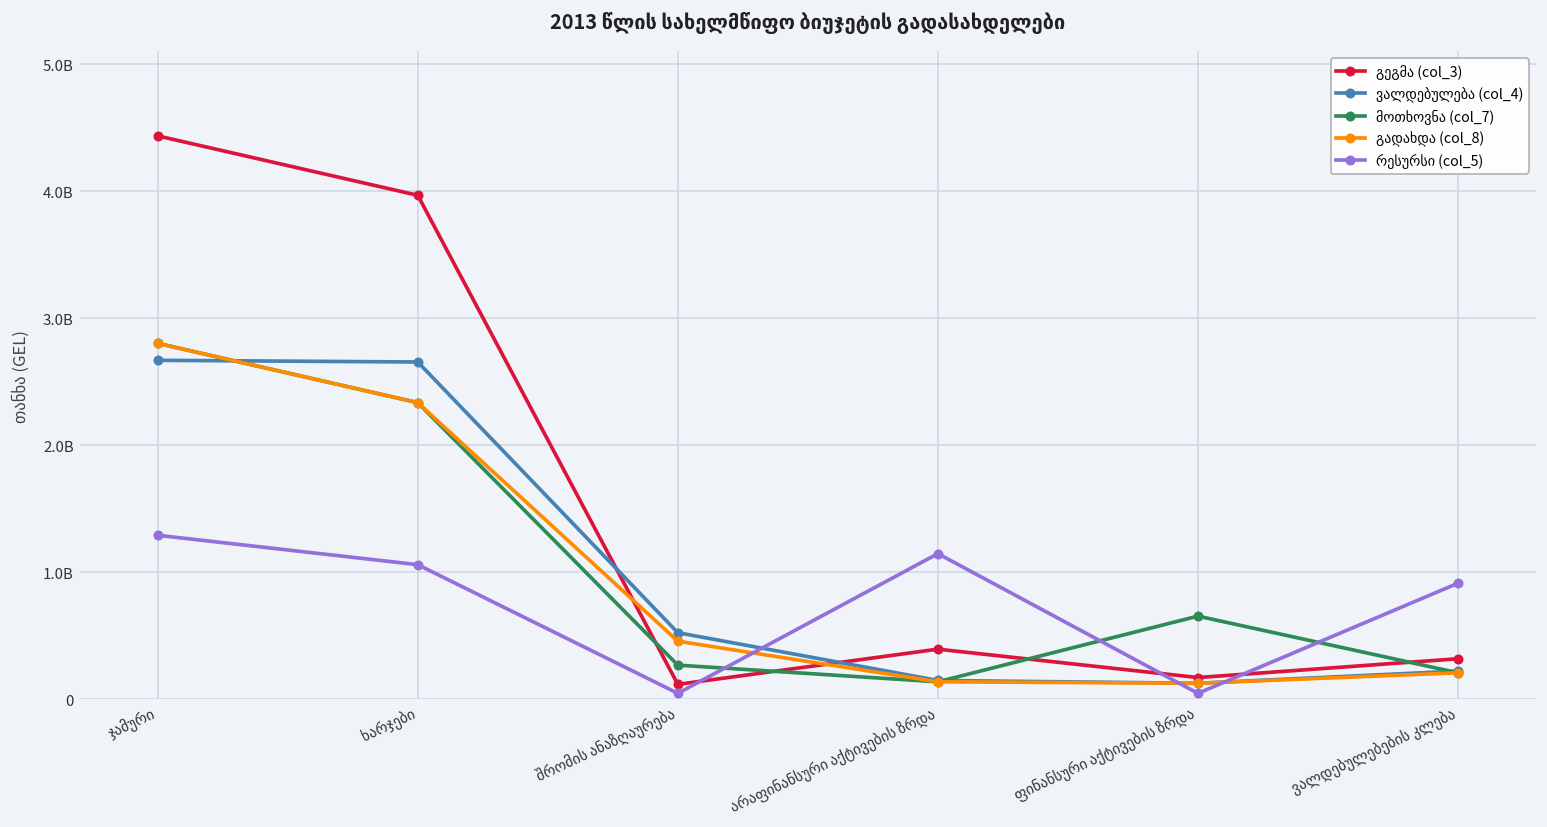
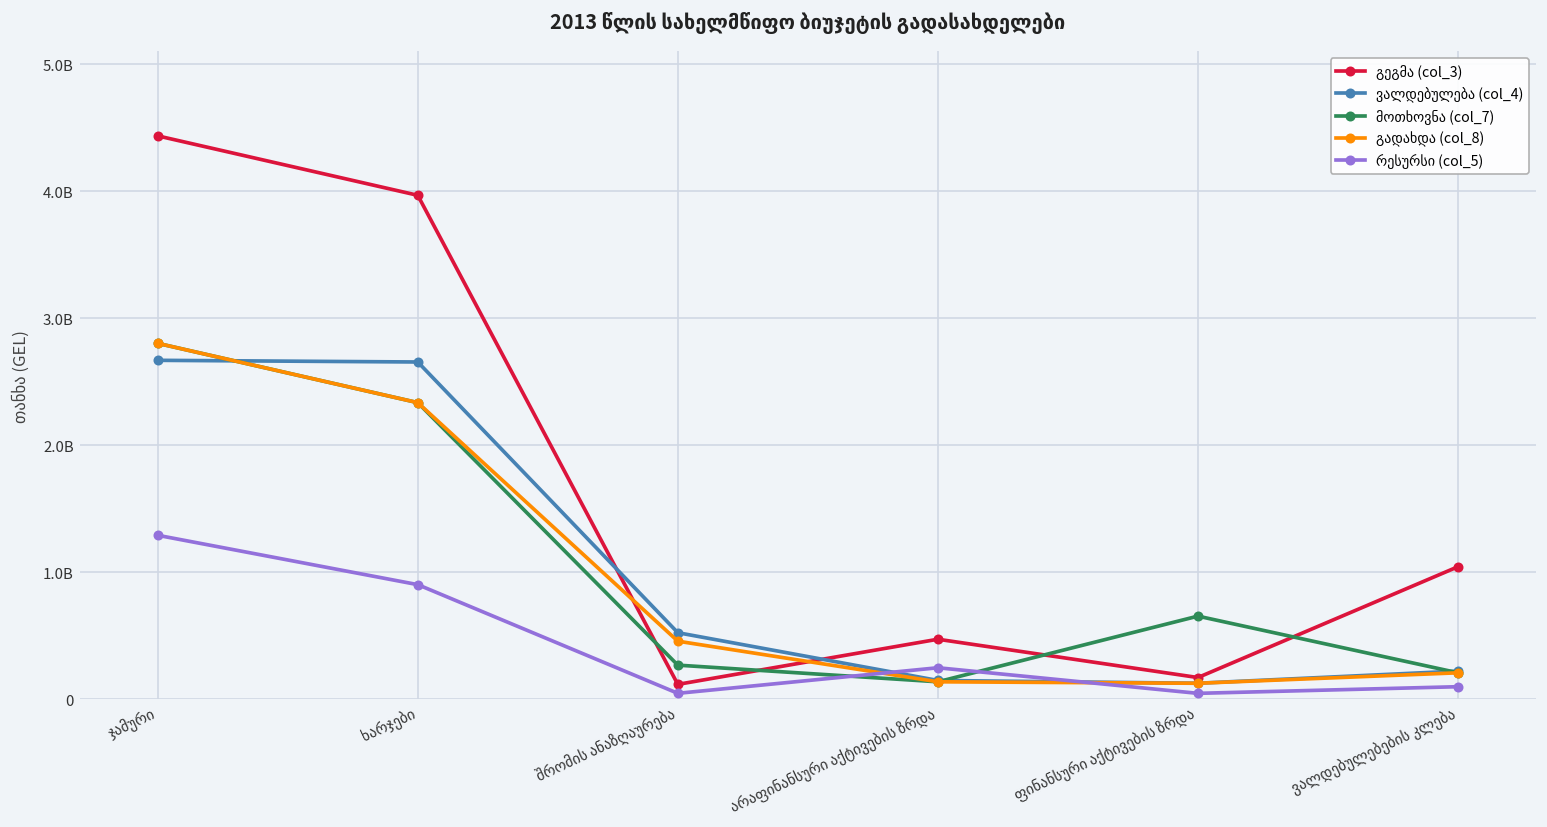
რესურსი (col_5), ხარჯები: 1060000000 -> 900000000
გეგმა (col_3), არაფინანსური აქტივების ზრდა: 390000000 -> 470000000
რესურსი (col_5), არაფინანსური აქტივების ზრდა: 1150000000 -> 250000000
გეგმა (col_3), ვალდებულებების კლება: 320000000 -> 1040000000
რესურსი (col_5), ვალდებულებების კლება: 910000000 -> 100000000
